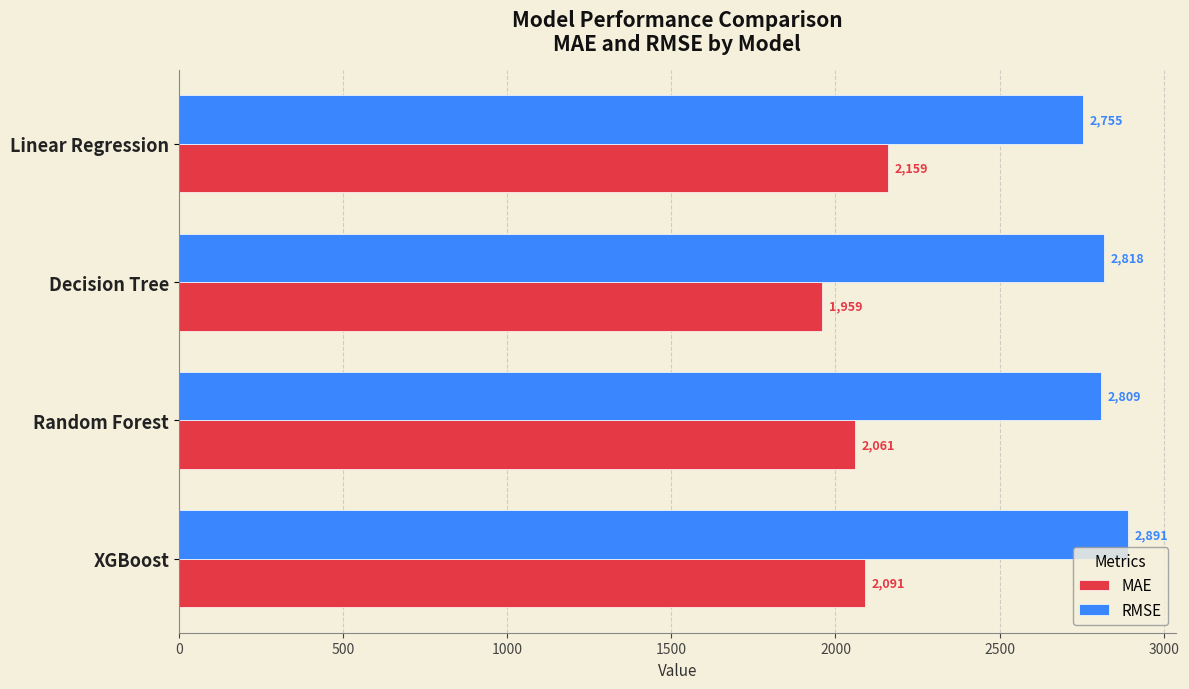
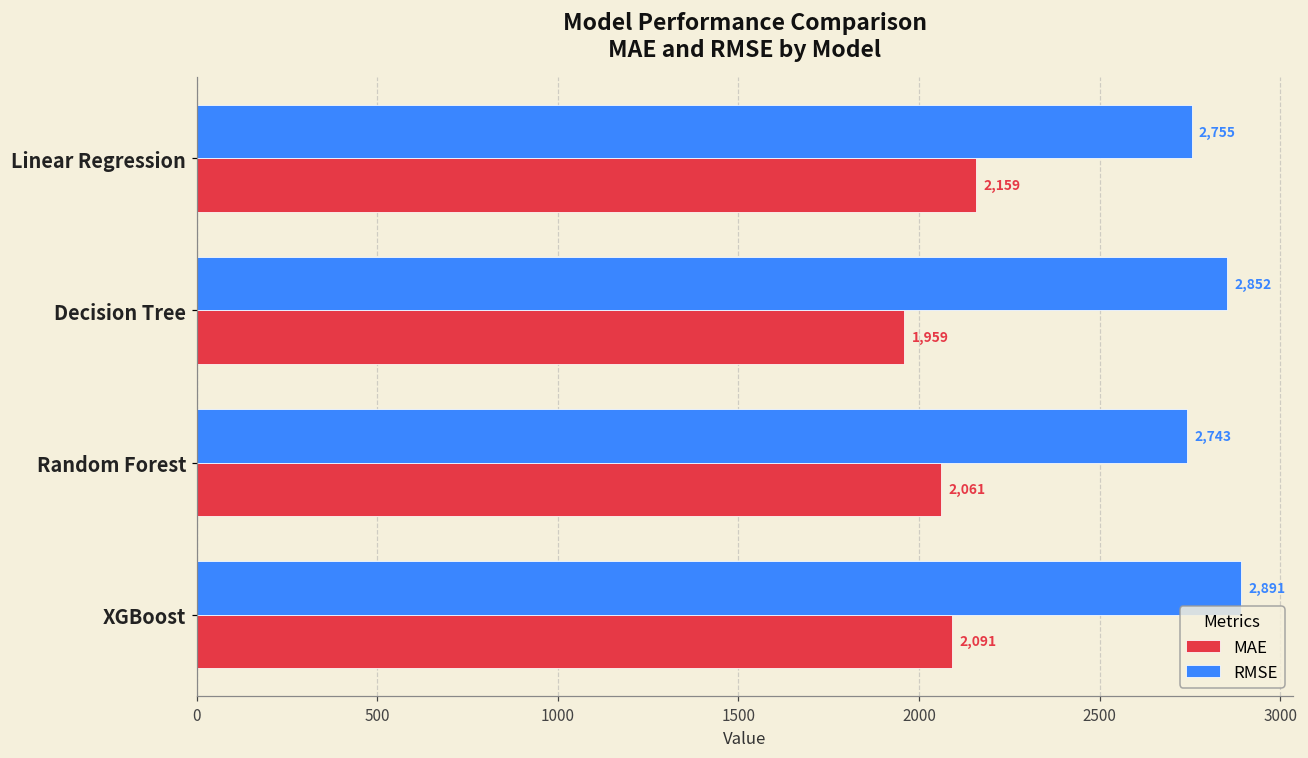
RMSE, Decision Tree: 2,818 -> 2,852
RMSE, Random Forest: 2,809 -> 2,743
